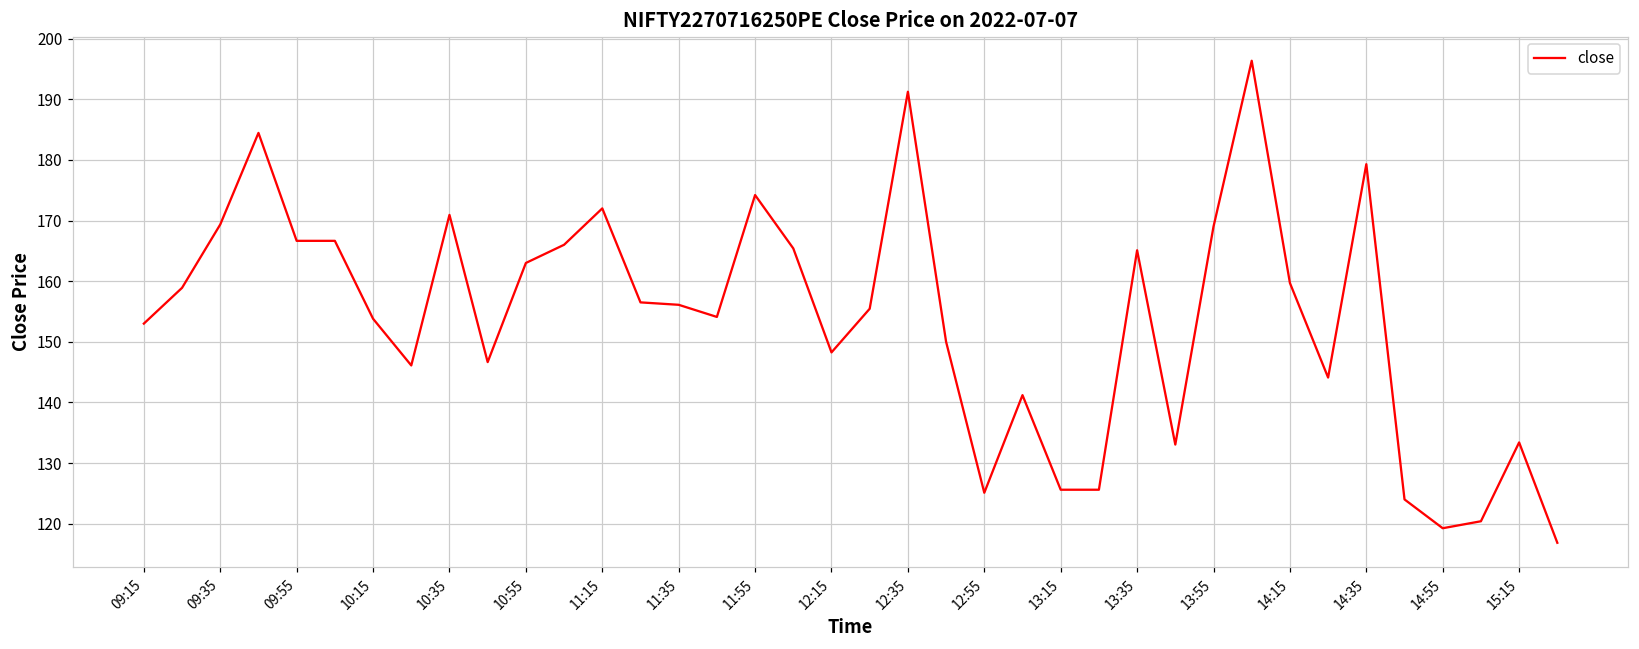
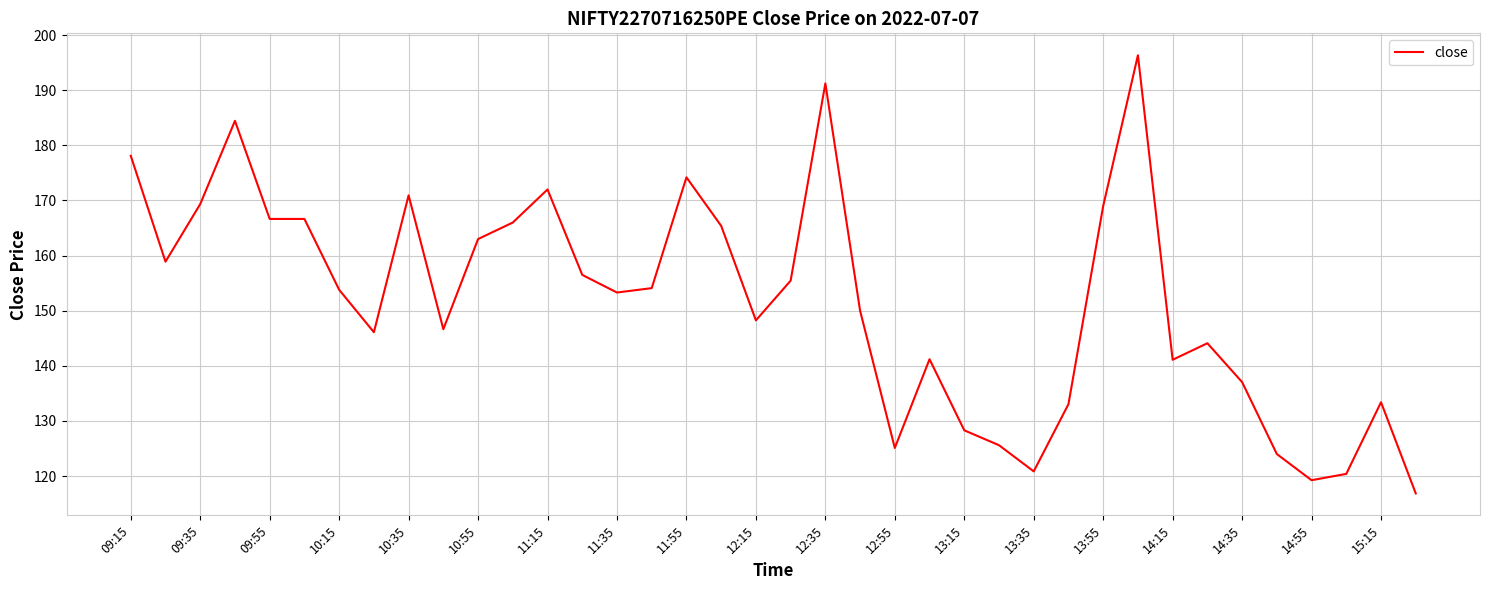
09:15: 153 -> 178
11:35: 156 -> 153
13:15: 126 -> 128
13:35: 165 -> 121
14:15: 160 -> 141
14:35: 179 -> 137
